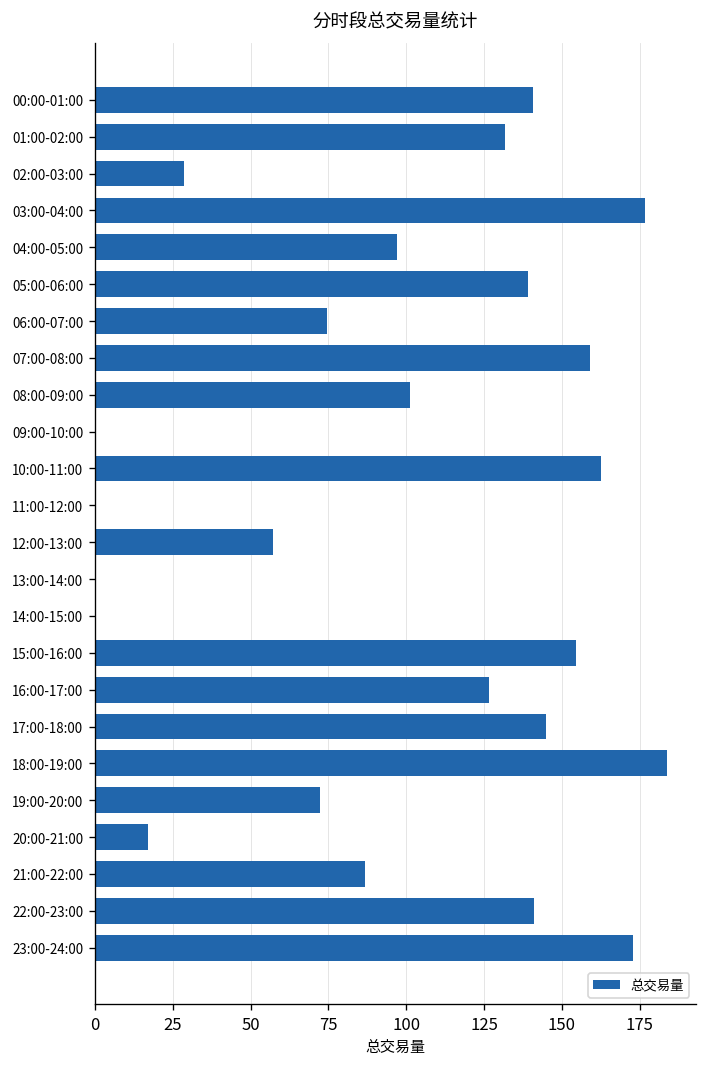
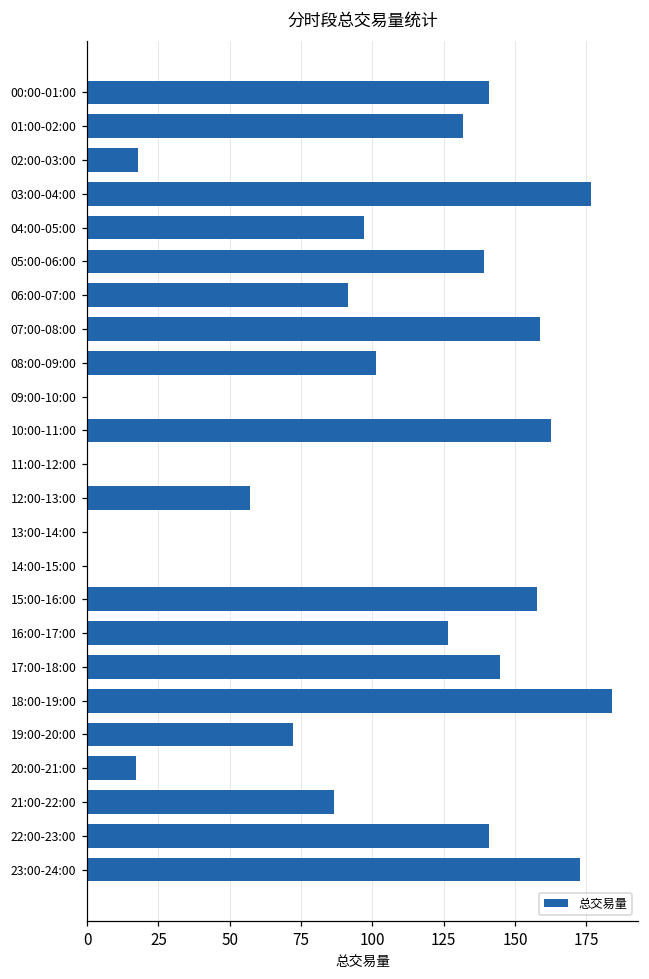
02:00-03:00: 29 -> 18
06:00-07:00: 75 -> 92
15:00-16:00: 155 -> 158
